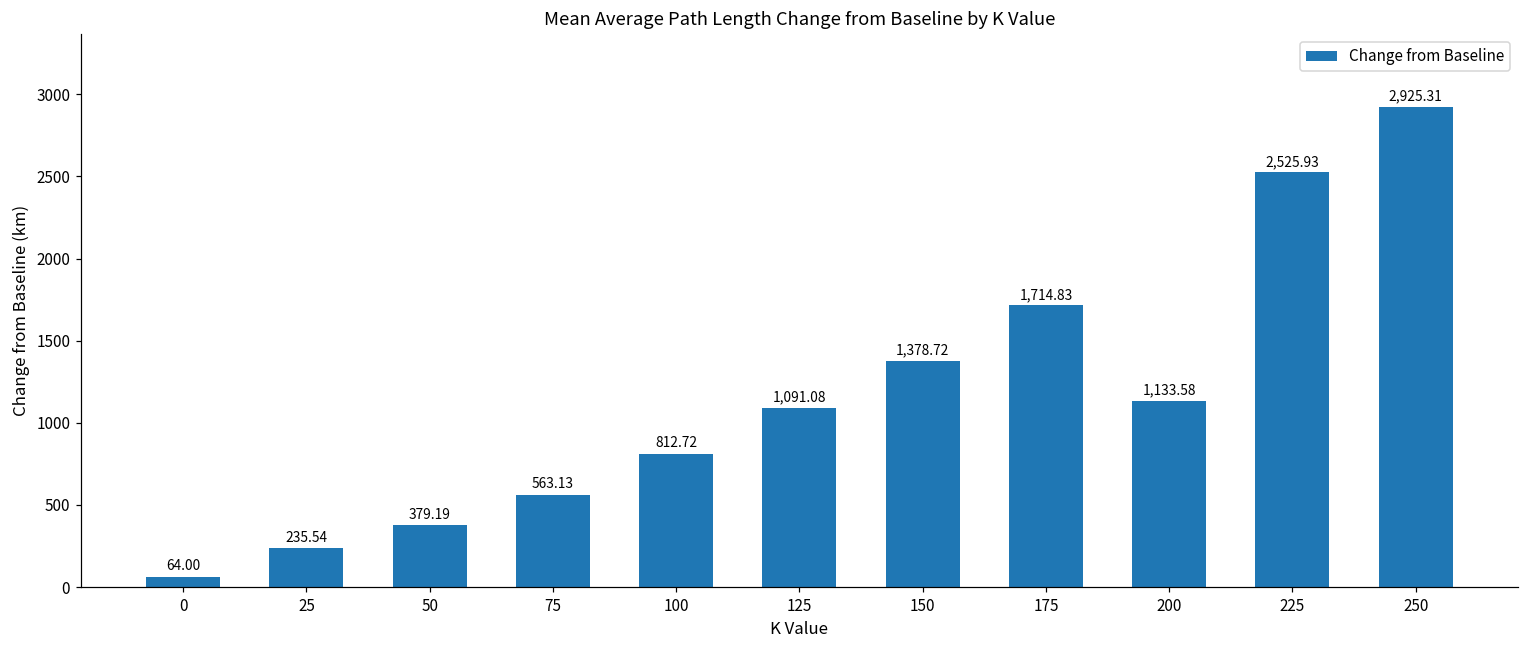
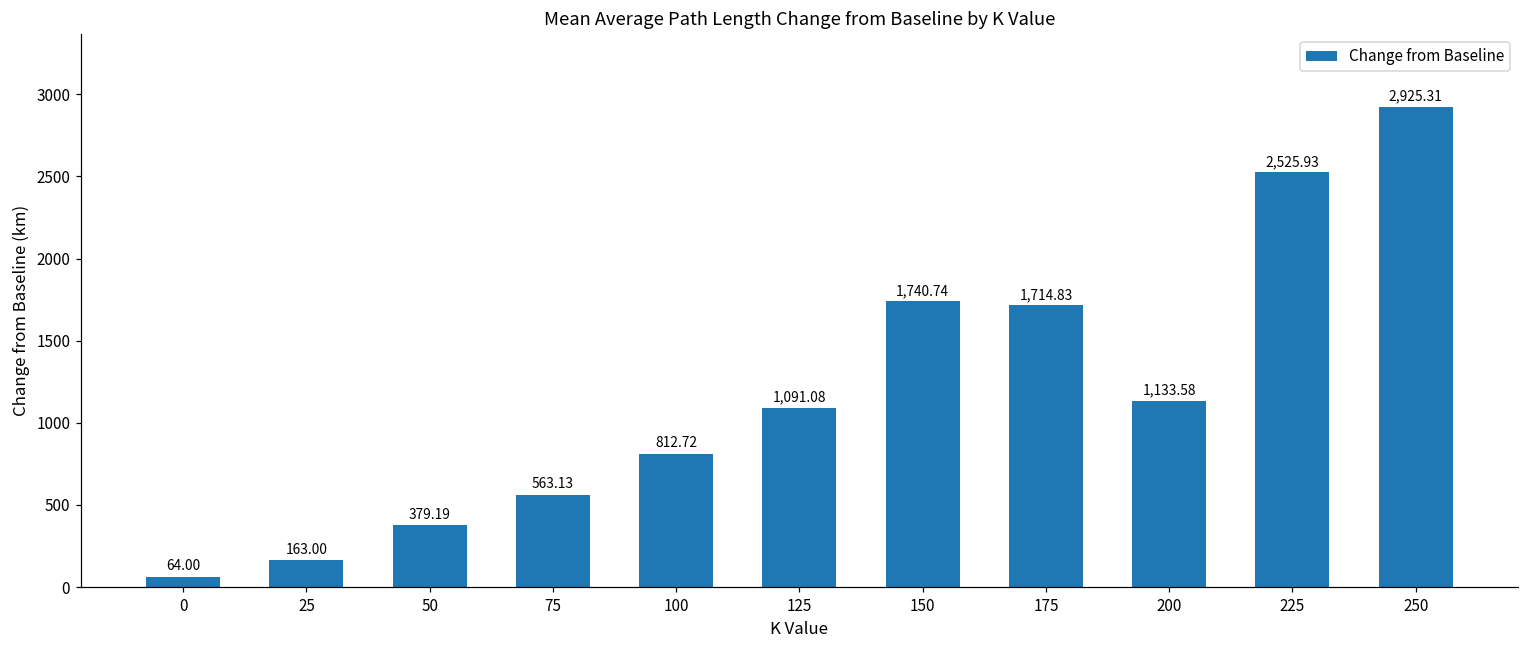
25: 235.54 -> 163.00
150: 1,378.72 -> 1,740.74
